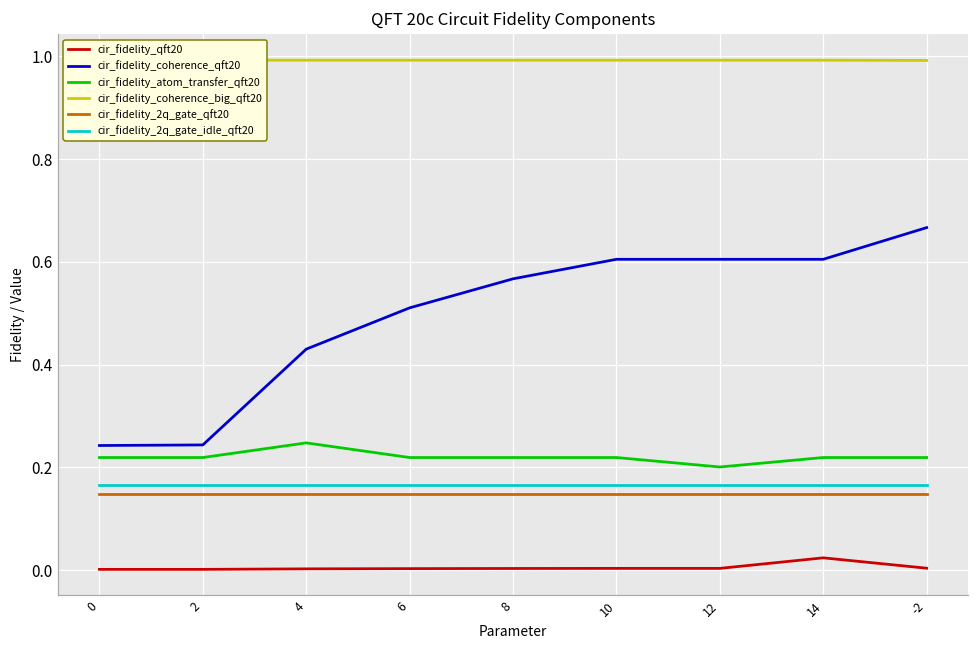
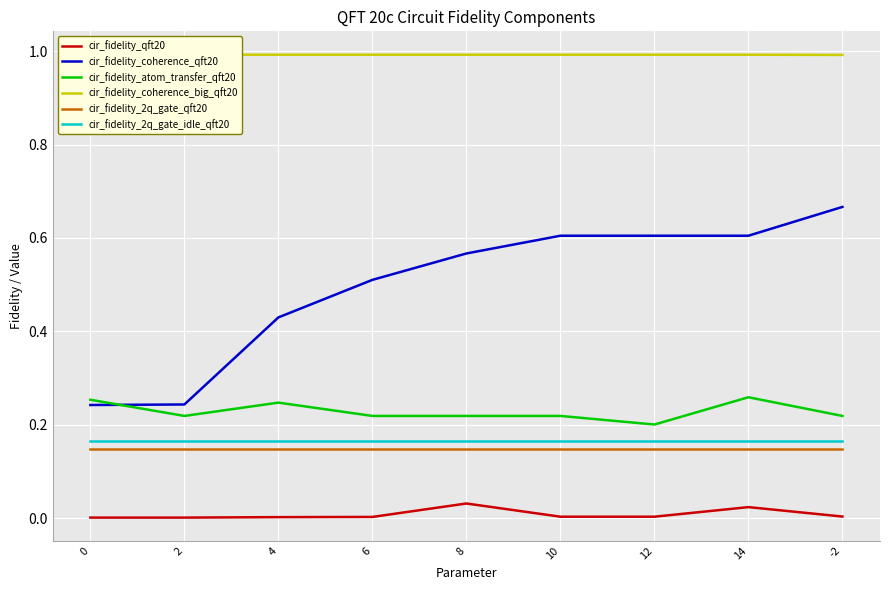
cir_fidelity_atom_transfer_qft20, 0: 0.22 -> 0.25
cir_fidelity_qft20, 8: 0.00 -> 0.03
cir_fidelity_atom_transfer_qft20, 14: 0.22 -> 0.26
